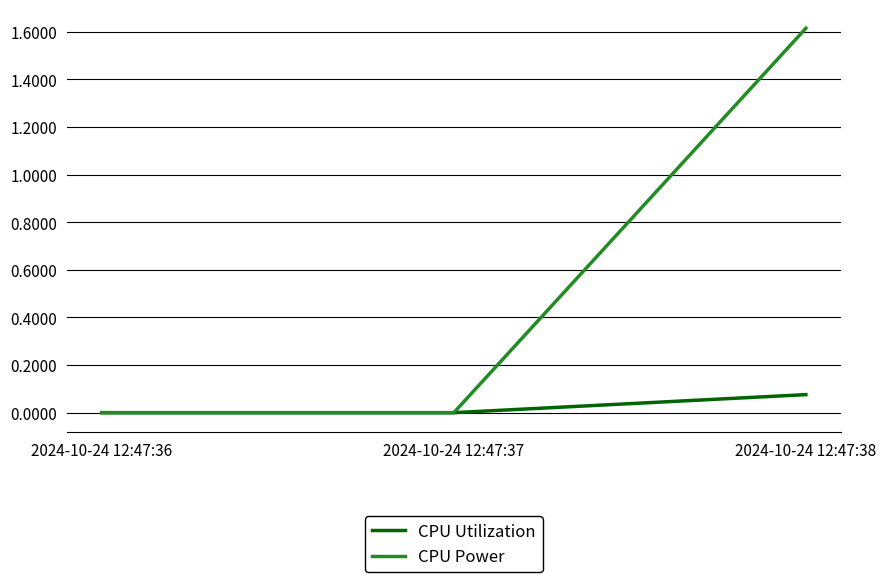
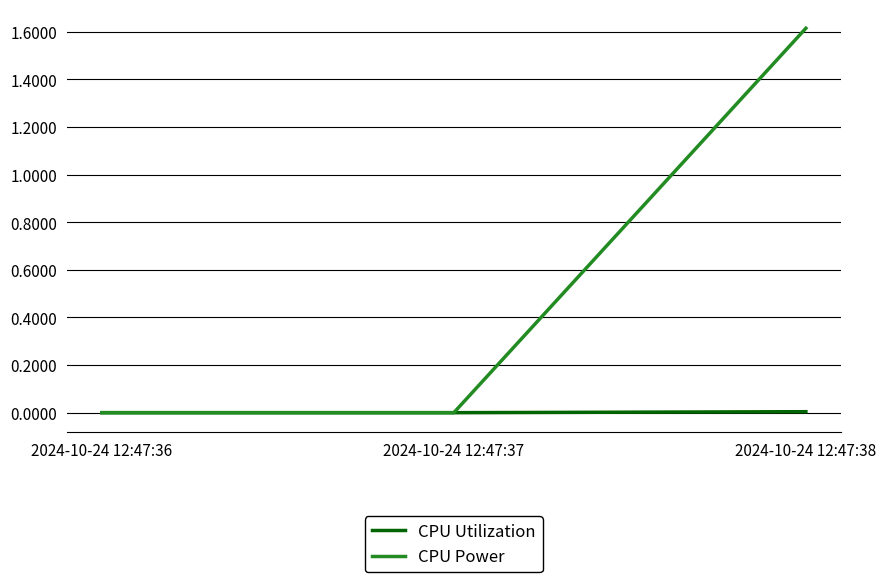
CPU Utilization, 2024-10-24 12:47:38: 0.08 -> 0.00
